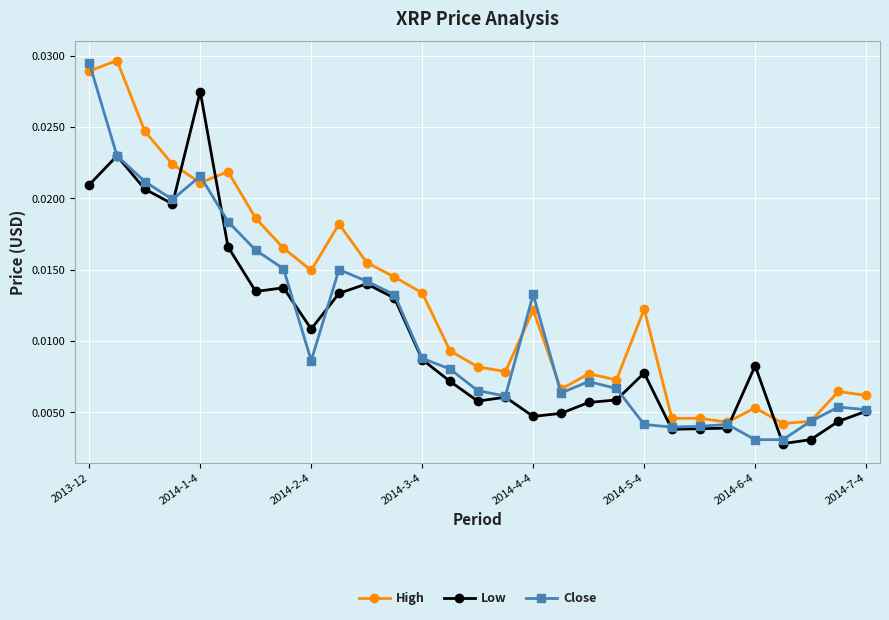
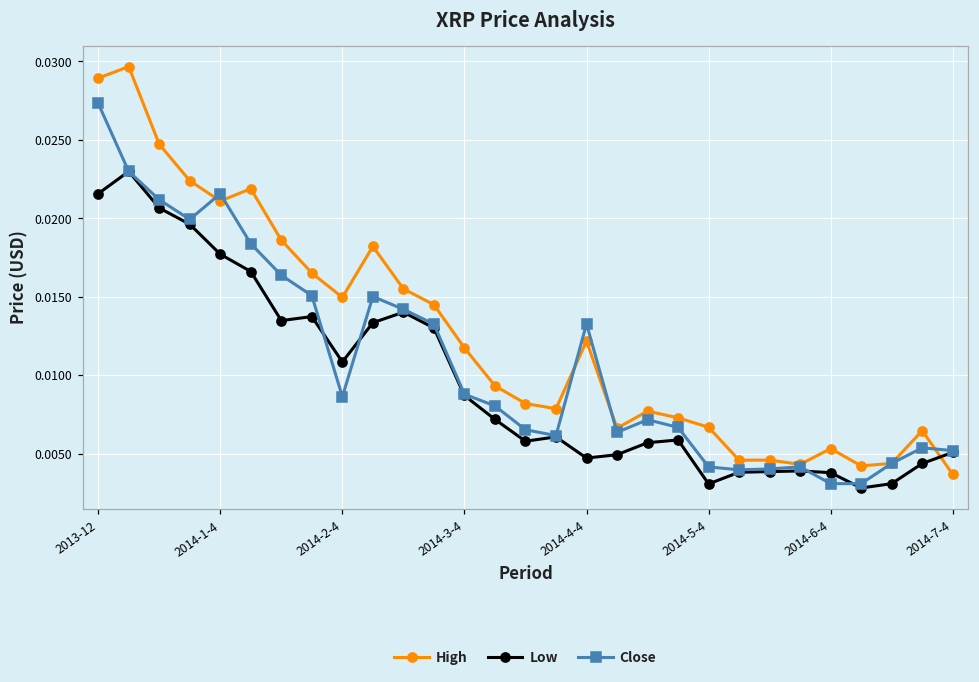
Low, 2013-12: 0.0210 -> 0.0216
Close, 2013-12: 0.0295 -> 0.0273
Low, 2014-1-4: 0.0275 -> 0.0177
High, 2014-3-4: 0.0134 -> 0.0117
High, 2014-5-4: 0.0122 -> 0.0067
Low, 2014-5-4: 0.0078 -> 0.0031
Low, 2014-6-4: 0.0083 -> 0.0038
High, 2014-7-4: 0.0062 -> 0.0037
